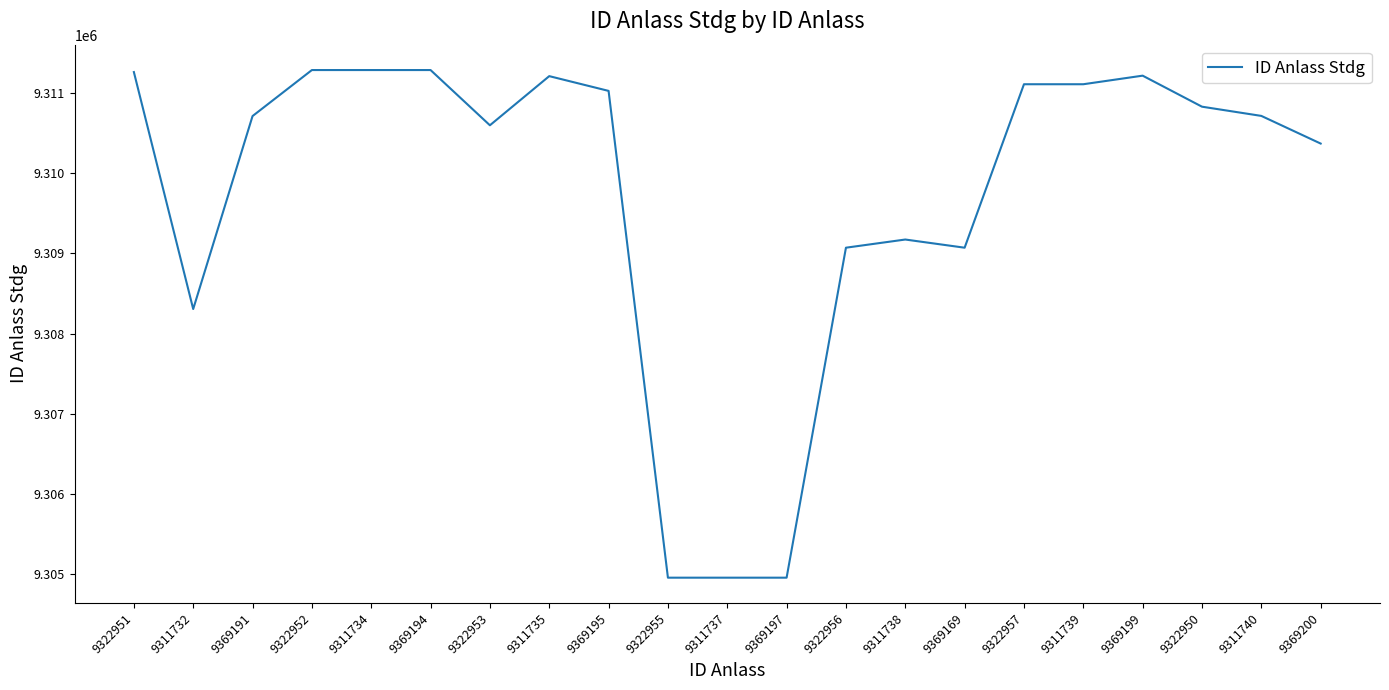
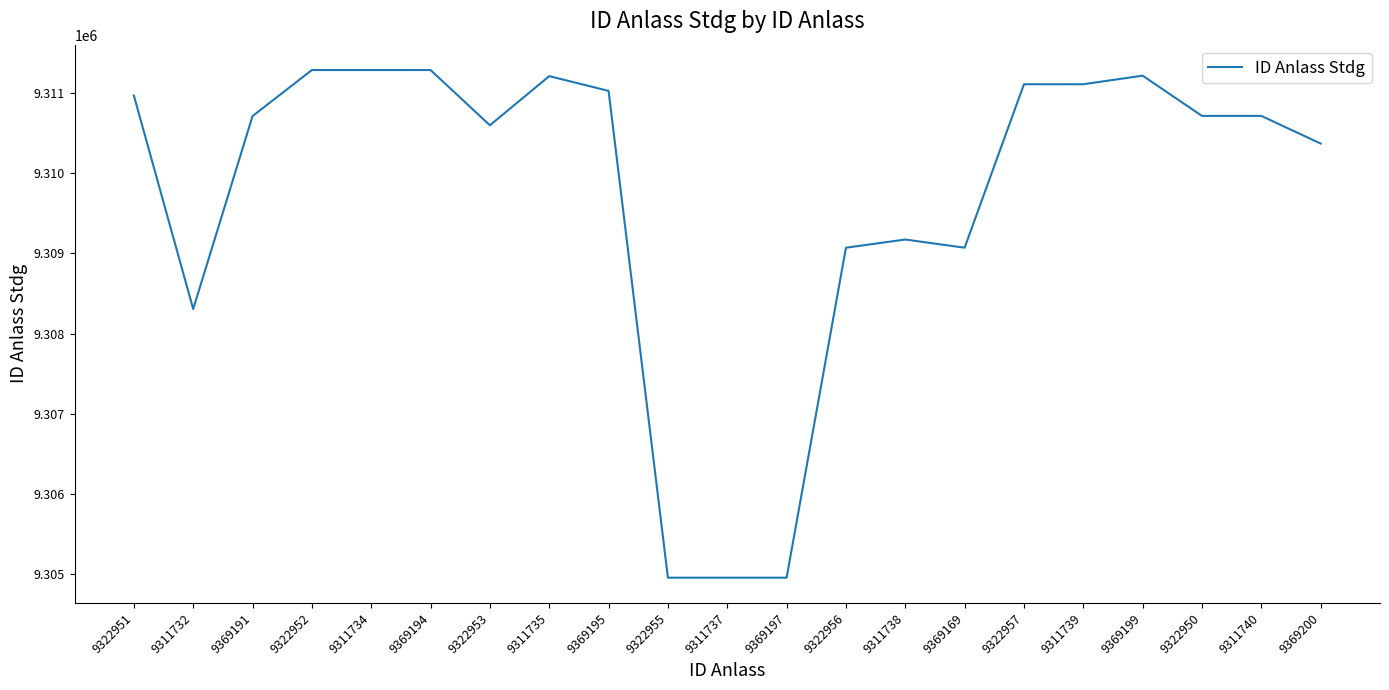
9322951: 9311300 -> 9311000
9322950: 9310800 -> 9310700
